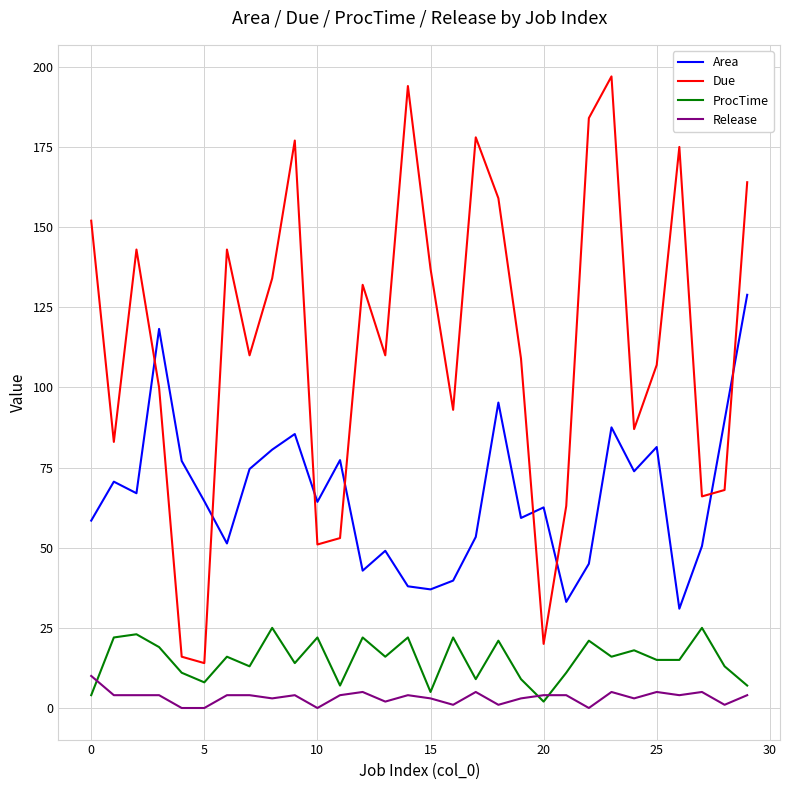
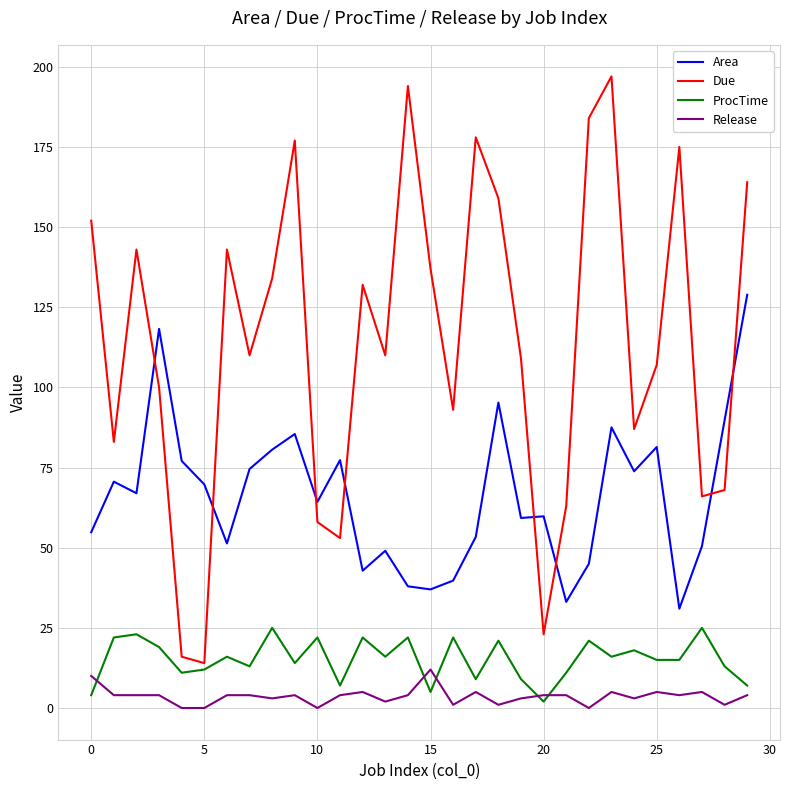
Area, 0: 58 -> 55
Area, 5: 65 -> 70
ProcTime, 5: 8 -> 12
Due, 10: 51 -> 58
Release, 15: 3 -> 12
Area, 20: 63 -> 60
Due, 20: 20 -> 23
